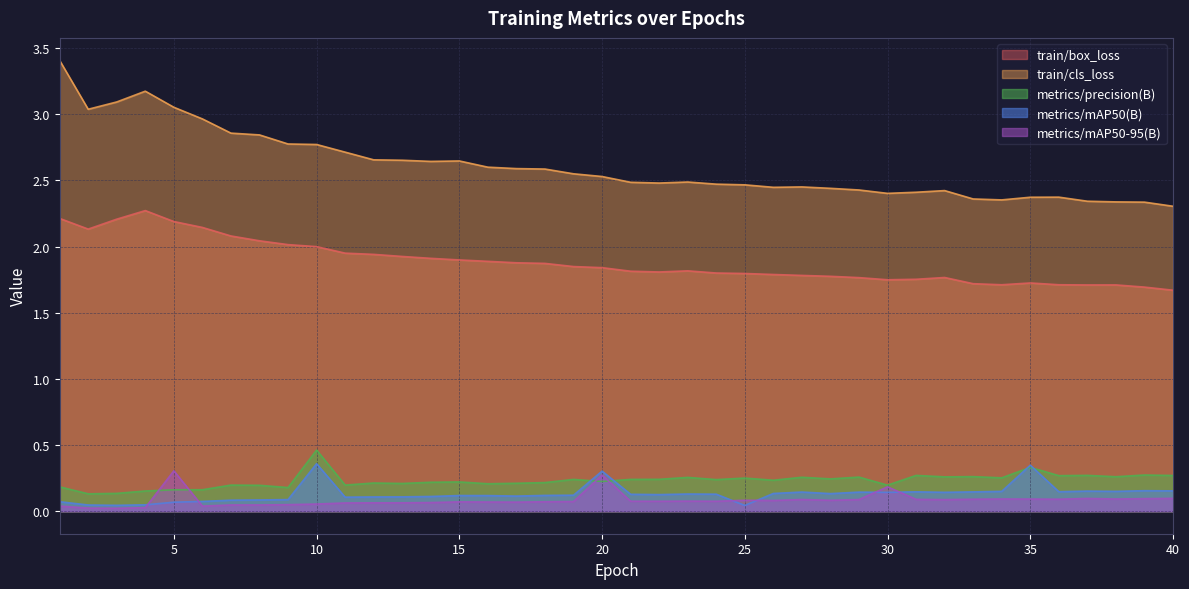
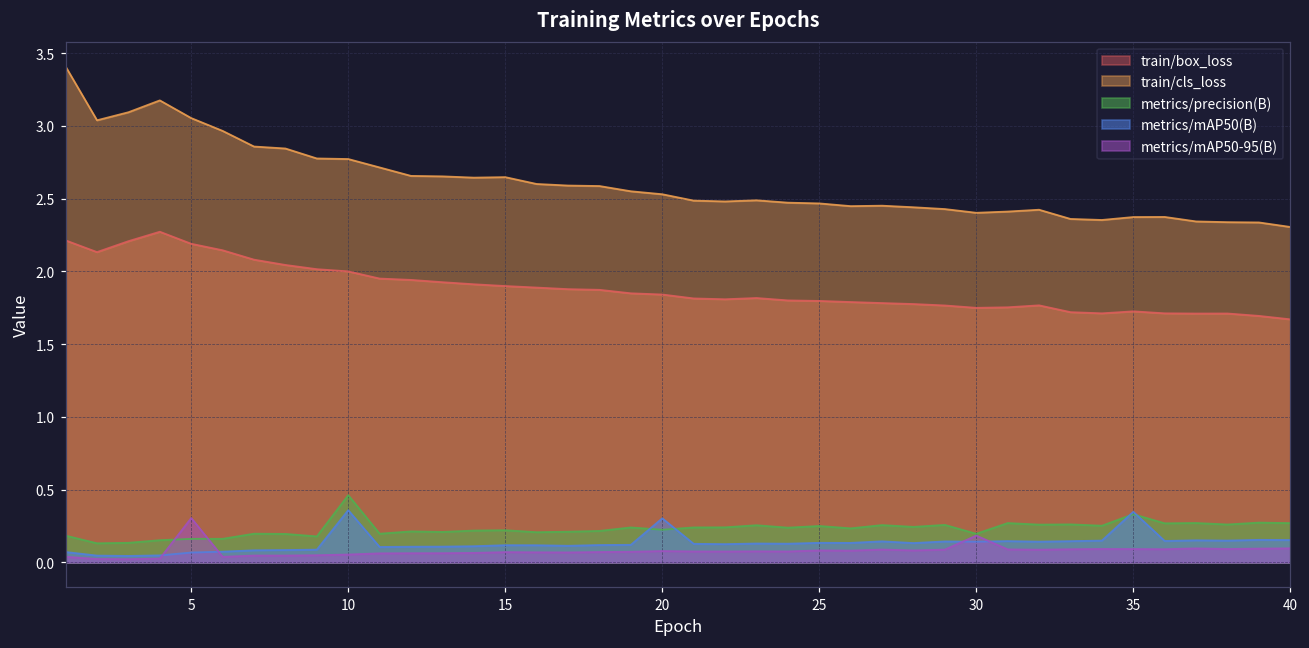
metrics/mAP50-95(B), 20: 0.27 -> 0.08
metrics/mAP50(B), 25: 0.04 -> 0.13
